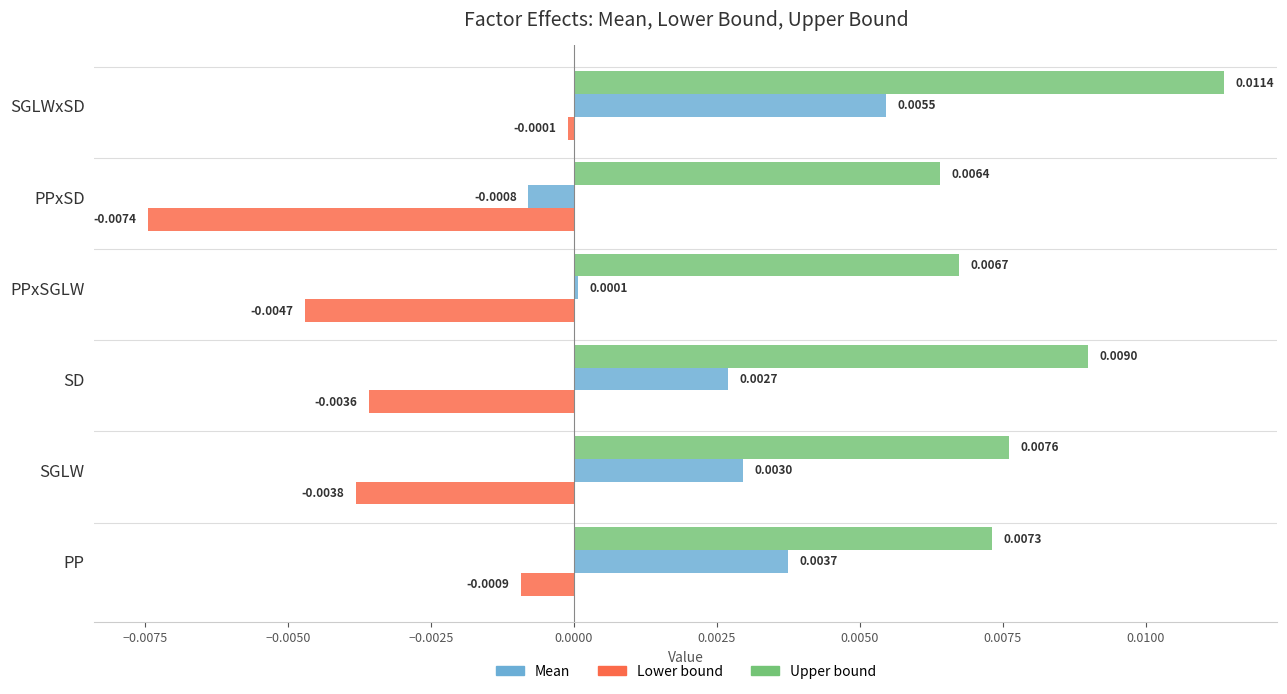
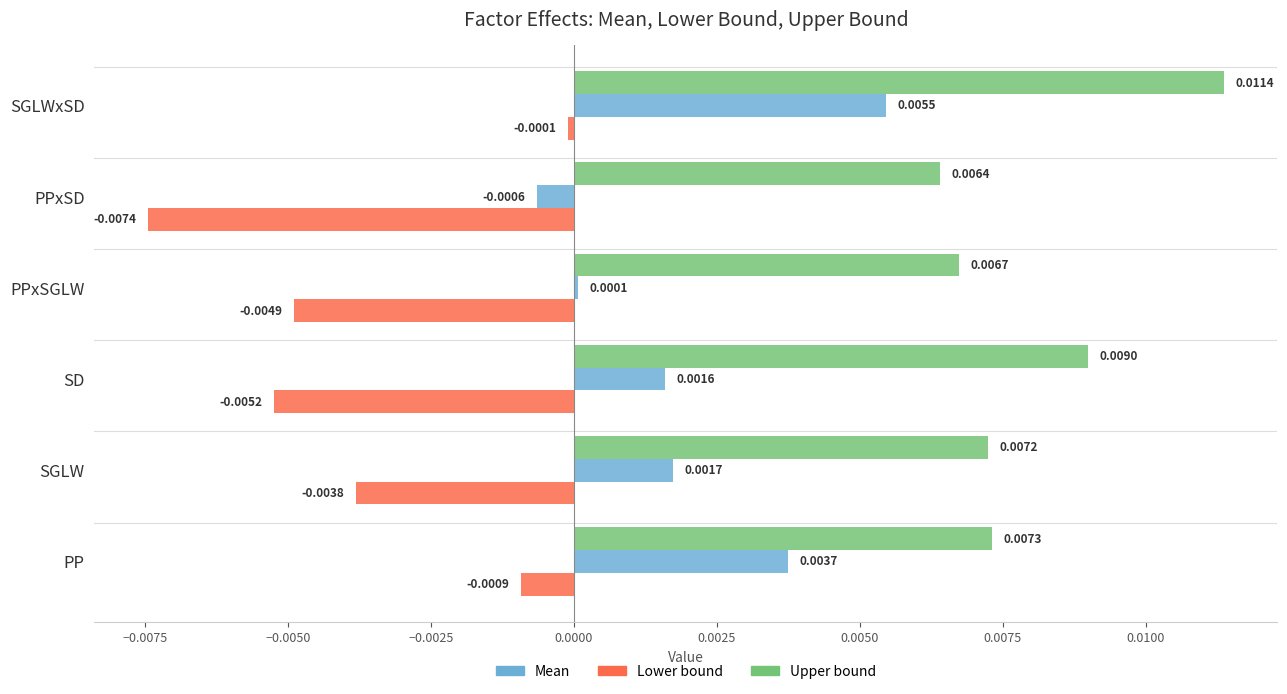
Mean, PPxSD: -0.0008 -> -0.0006
Lower bound, PPxSGLW: -0.0047 -> -0.0049
Mean, SD: 0.0027 -> 0.0016
Lower bound, SD: -0.0036 -> -0.0052
Upper bound, SGLW: 0.0076 -> 0.0072
Mean, SGLW: 0.0030 -> 0.0017
